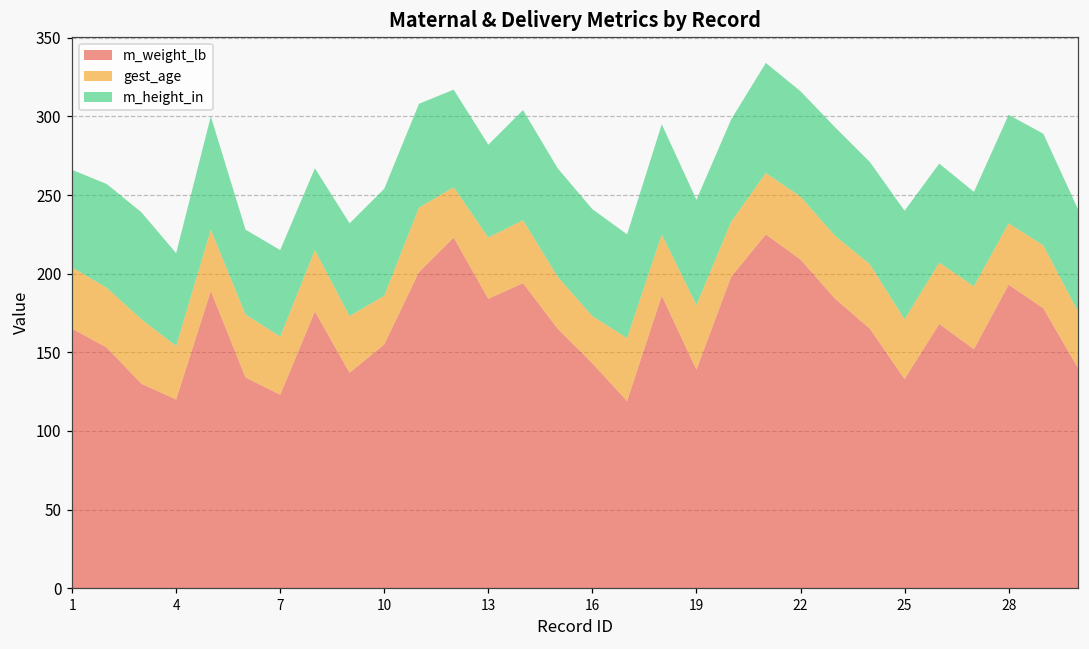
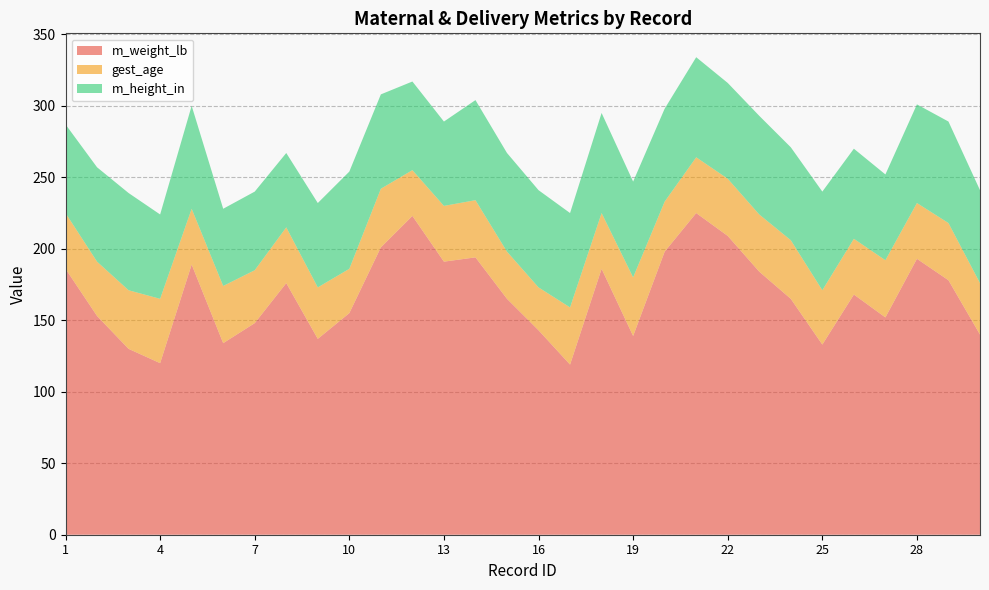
m_weight_lb, 1: 165 -> 186
gest_age, 4: 34 -> 45
m_weight_lb, 7: 123 -> 148
m_weight_lb, 13: 184 -> 191
